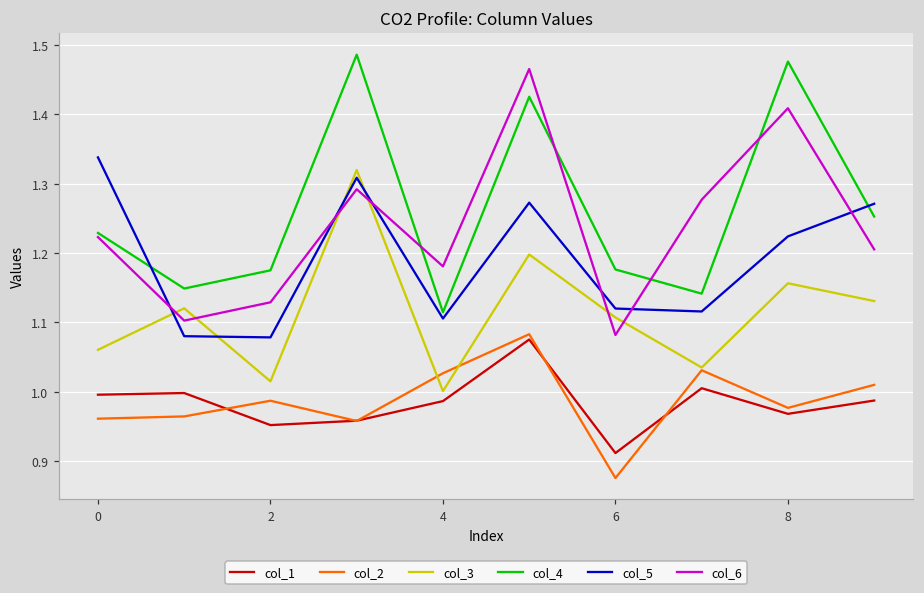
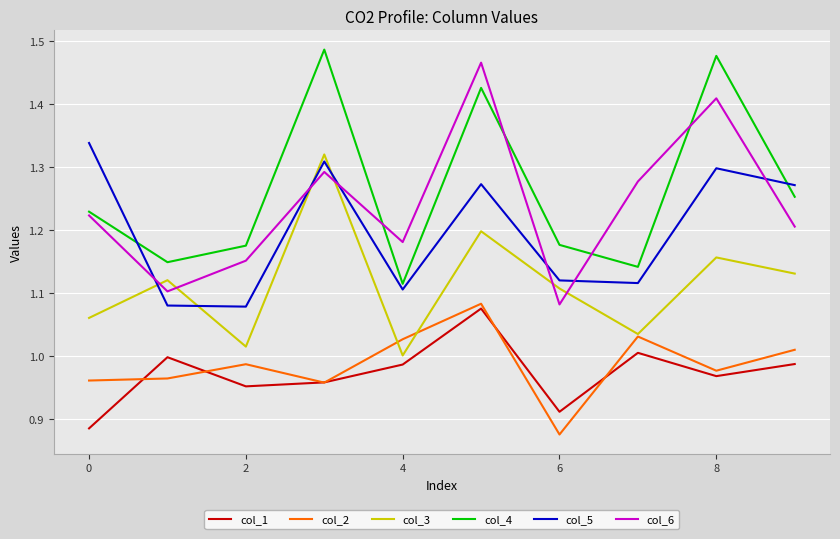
col_1, 0: 1.00 -> 0.88
col_6, 2: 1.13 -> 1.15
col_5, 8: 1.22 -> 1.30
